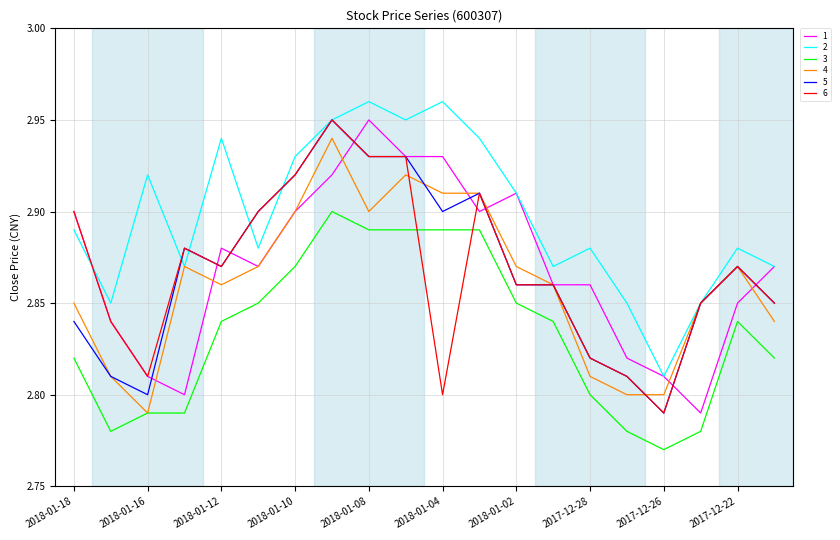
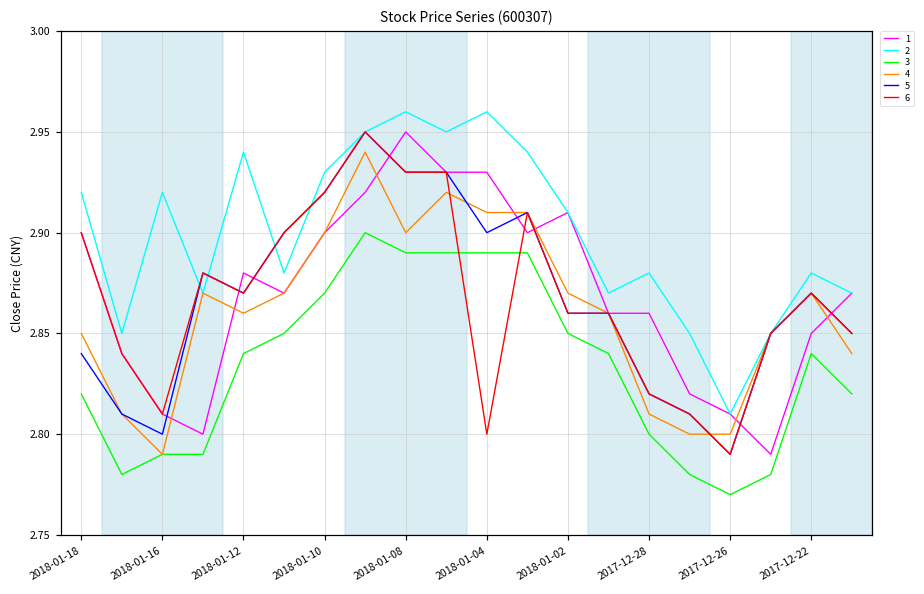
2, 2018-01-18: 2.89 -> 2.92
